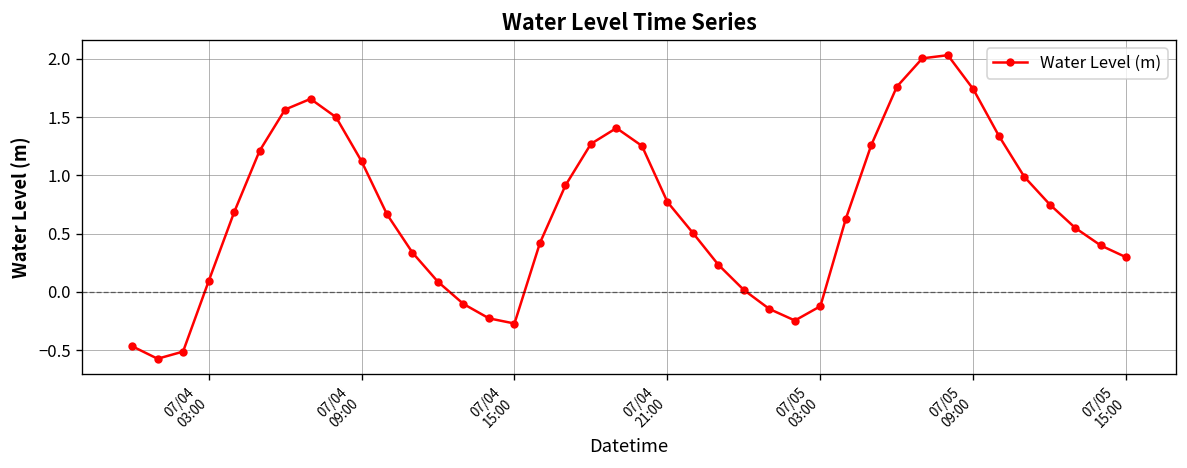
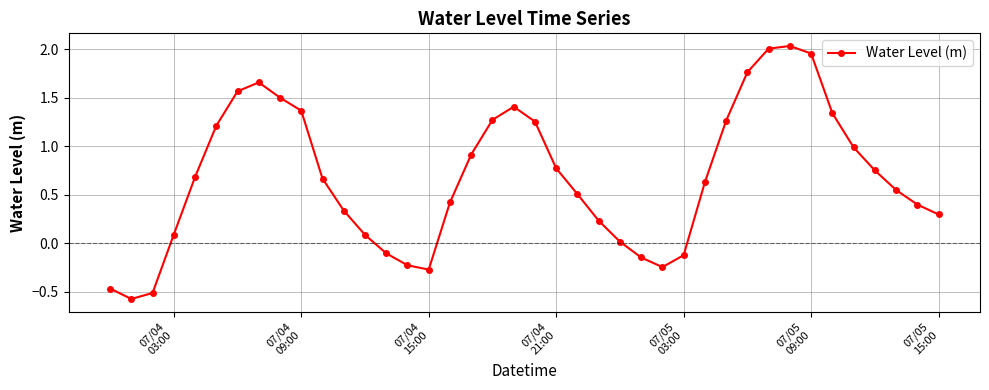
07/04 09:00: 1.1 -> 1.4
07/05 09:00: 1.7 -> 2.0
